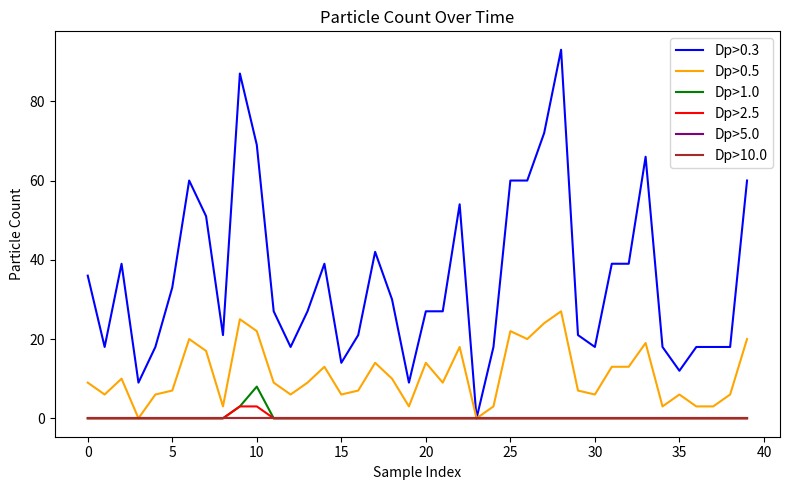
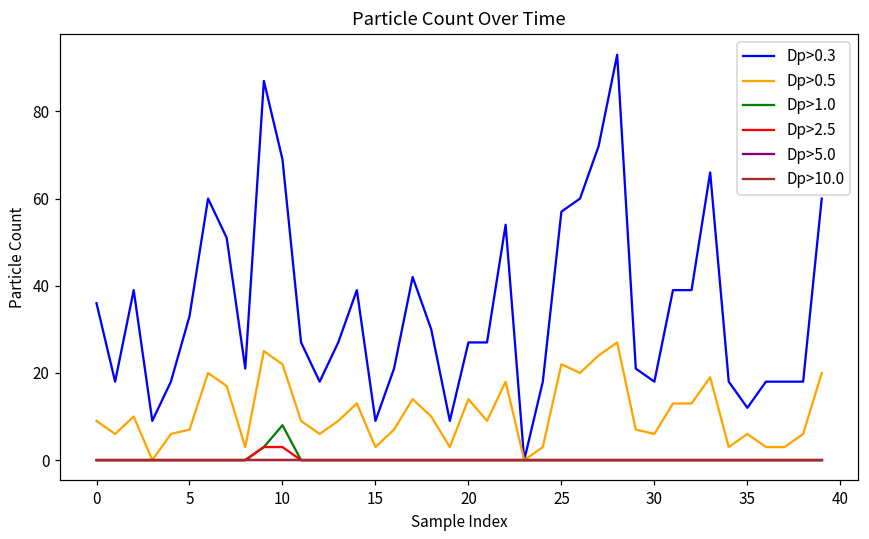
Dp>0.3, 15: 14 -> 9
Dp>0.5, 15: 6 -> 3
Dp>0.3, 25: 60 -> 57
